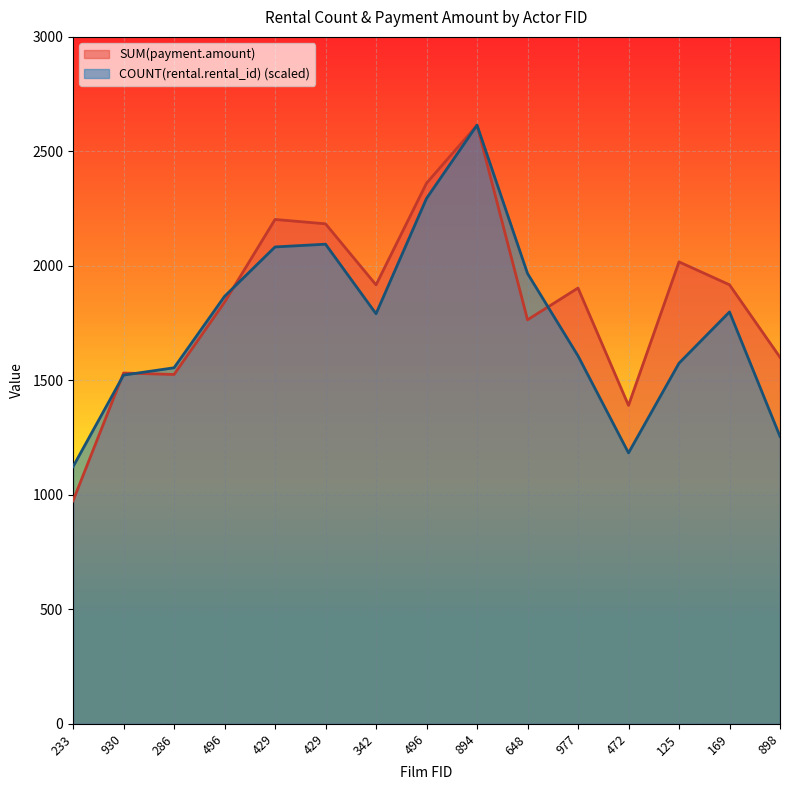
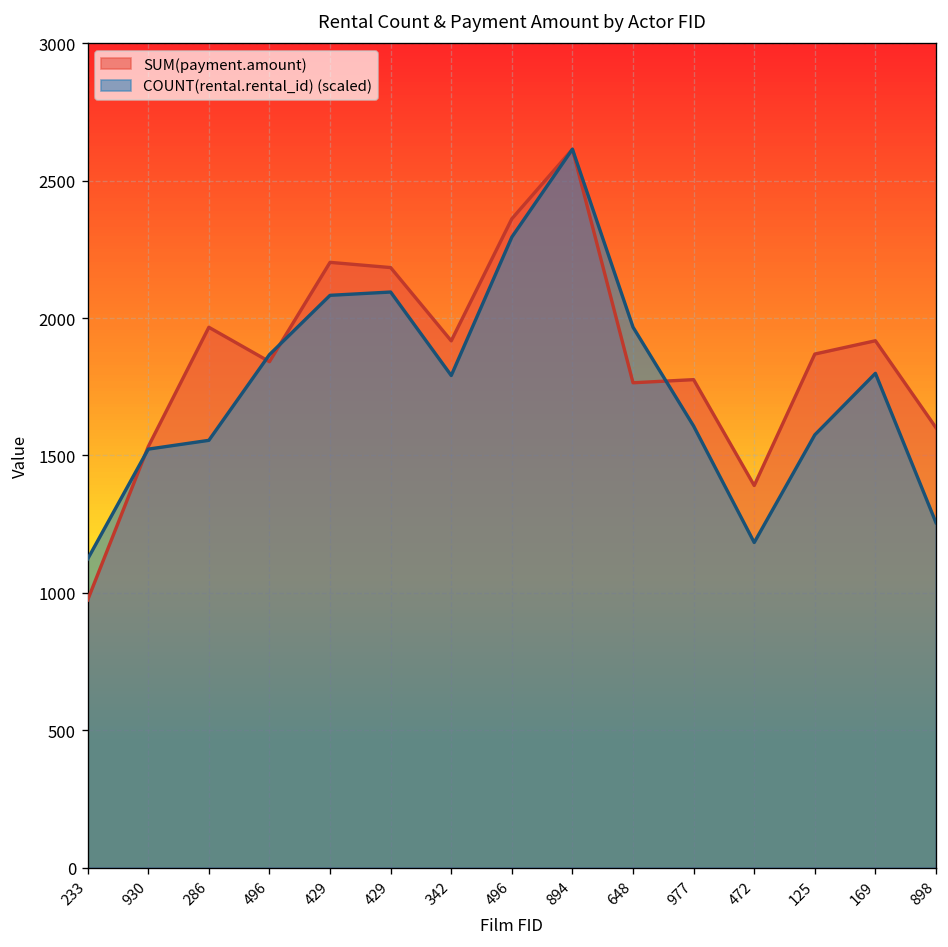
SUM(payment.amount), 286: 1530 -> 1970
SUM(payment.amount), 977: 1900 -> 1780
SUM(payment.amount), 125: 2020 -> 1870
